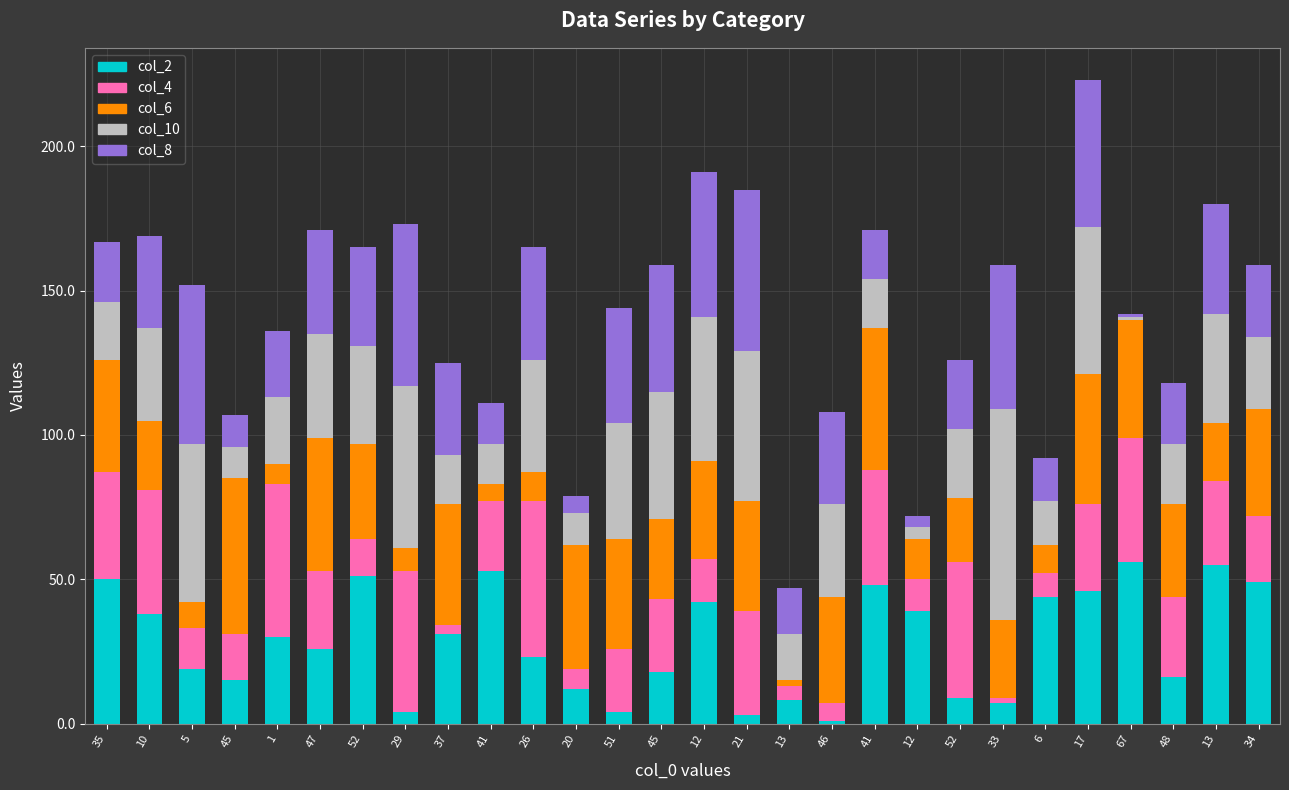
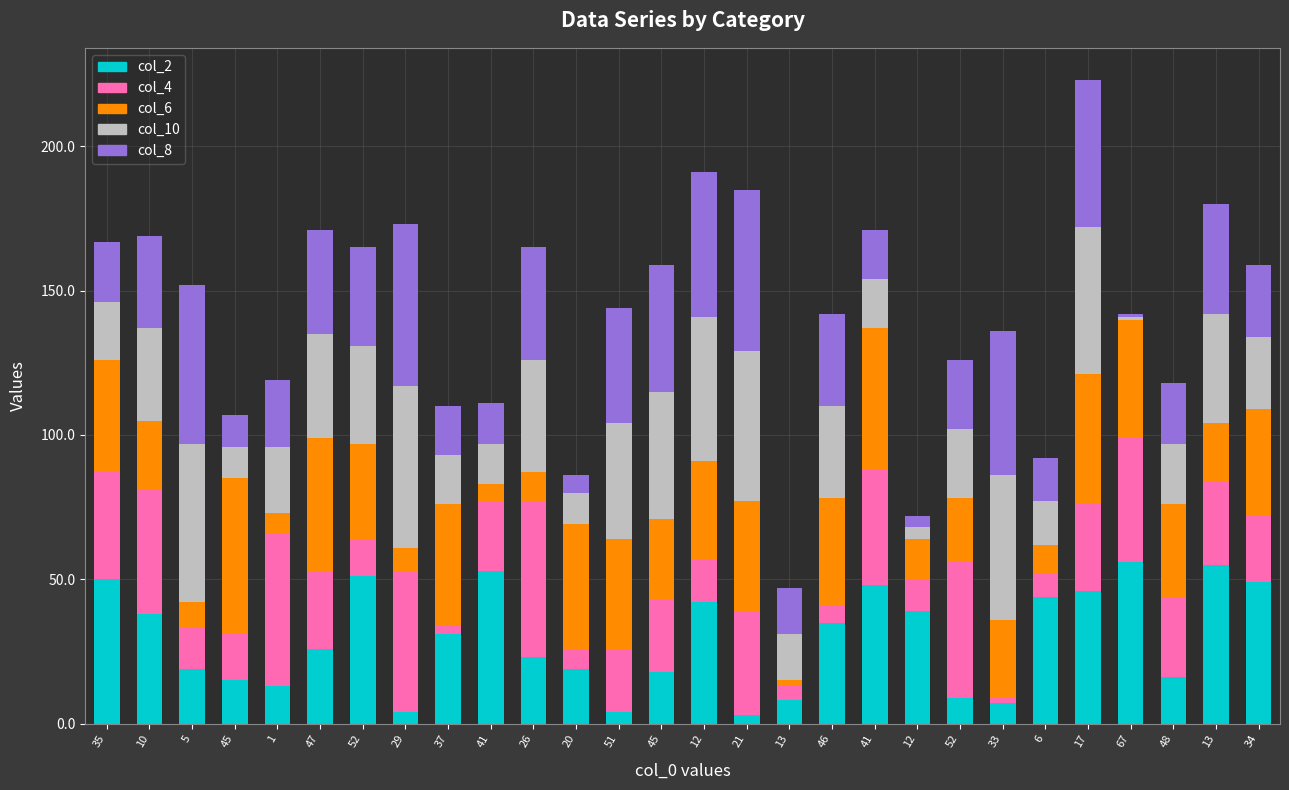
col_2, 1: 30 -> 13
col_8, 37: 32 -> 17
col_2, 20: 12 -> 19
col_2, 46: 1 -> 35
col_10, 33: 73 -> 50
